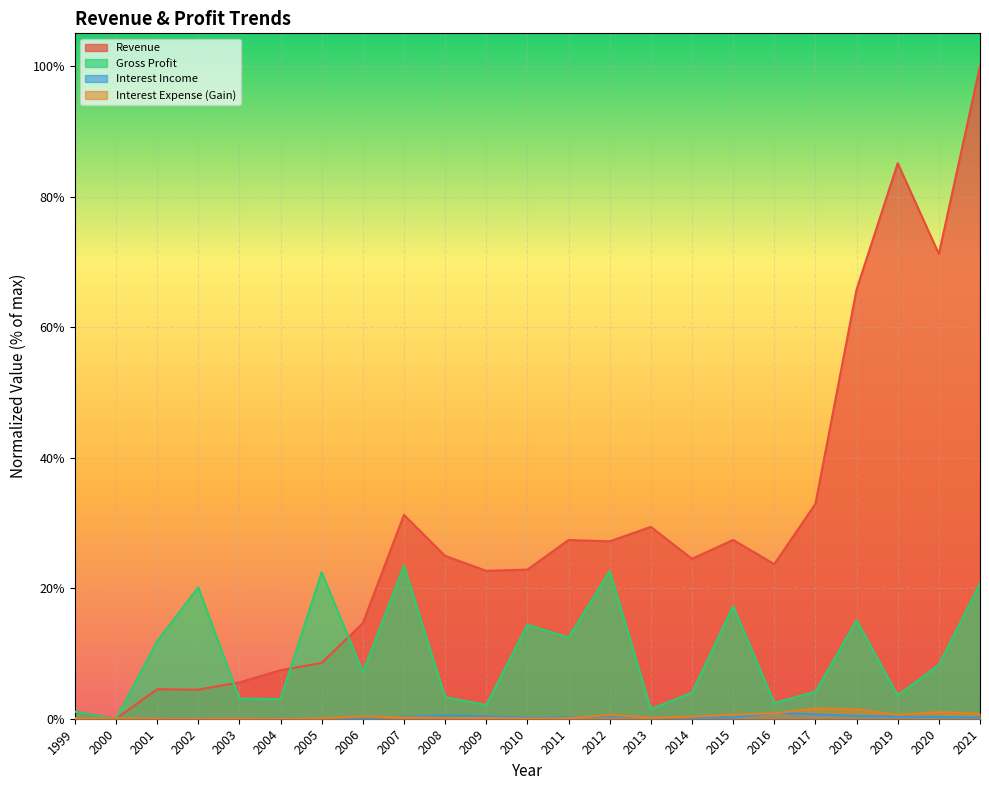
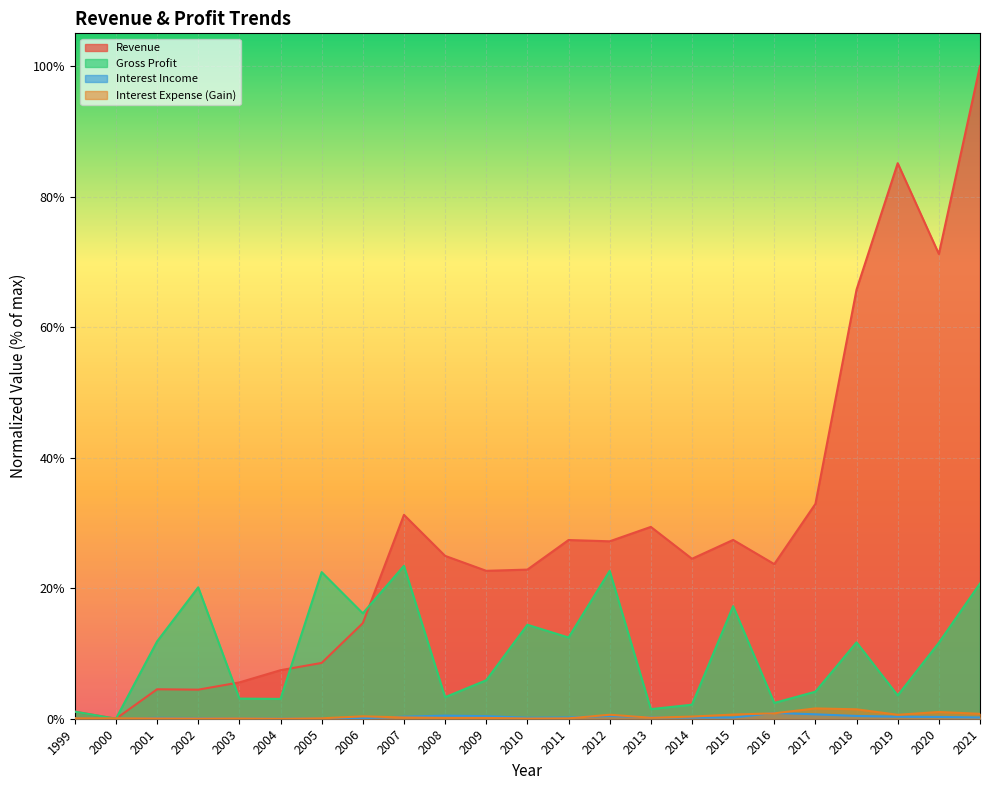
Gross Profit, 2006: 7% -> 16%
Gross Profit, 2009: 2% -> 6%
Gross Profit, 2014: 4% -> 2%
Gross Profit, 2018: 15% -> 12%
Gross Profit, 2020: 8% -> 12%
